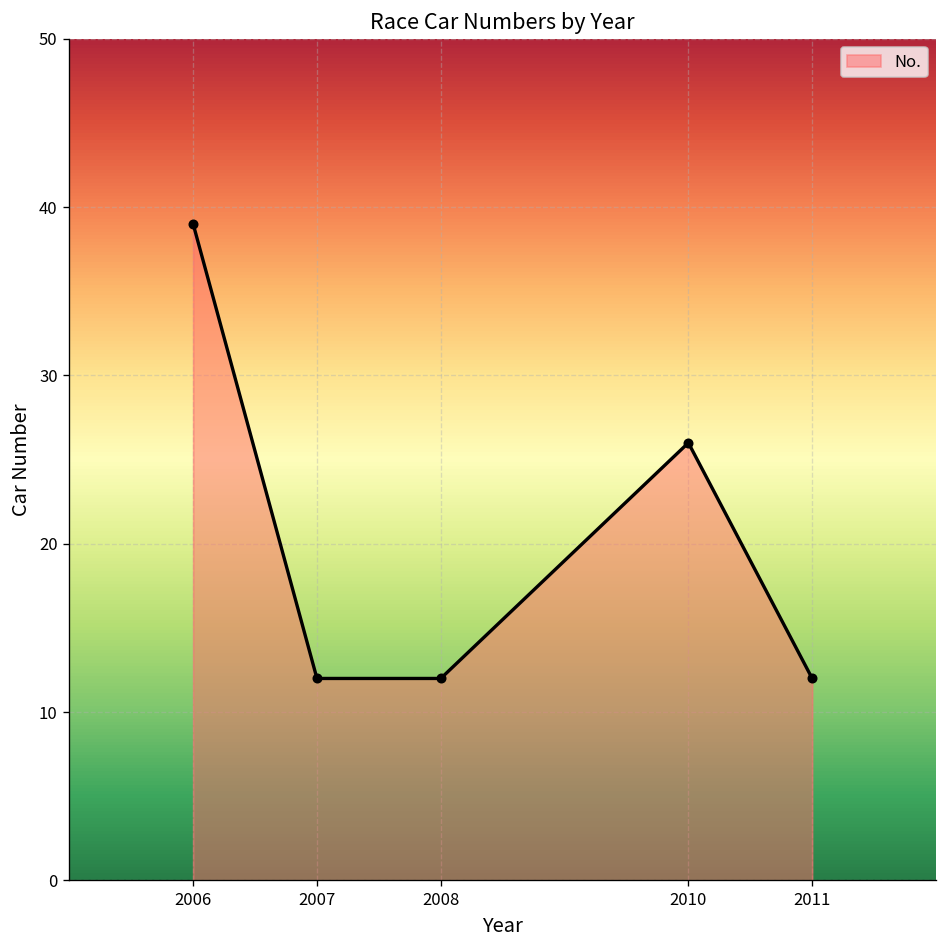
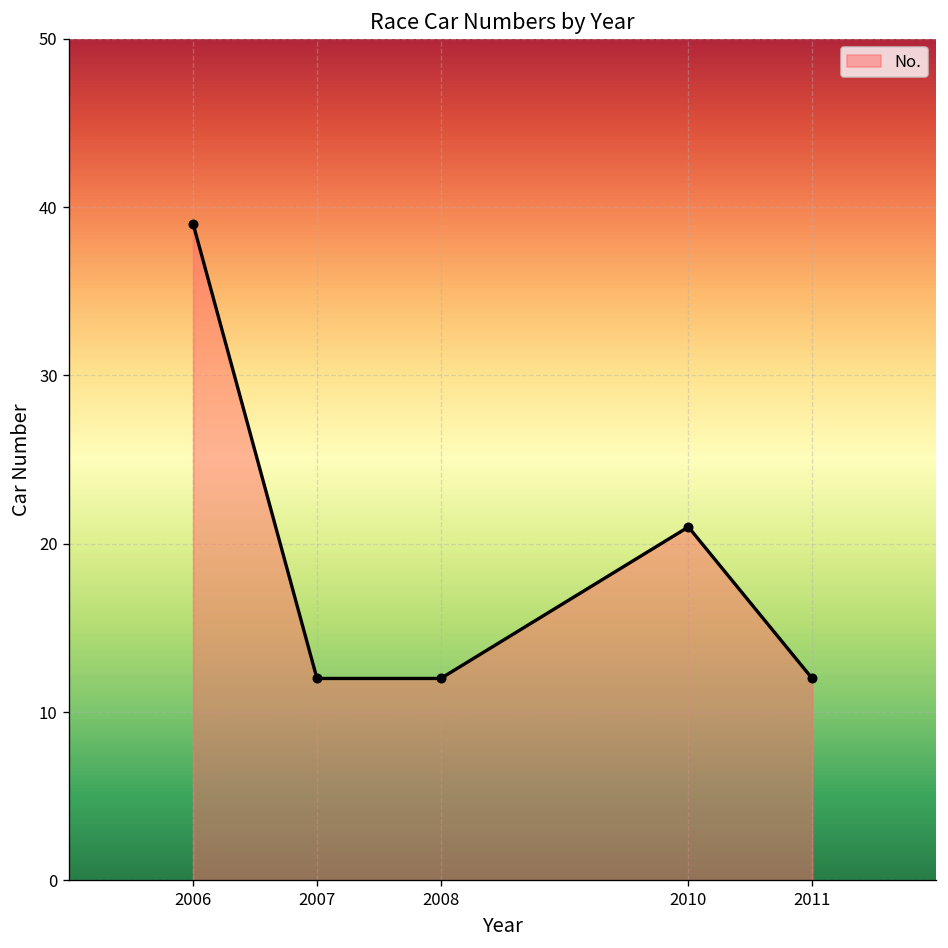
2010: 26 -> 21
